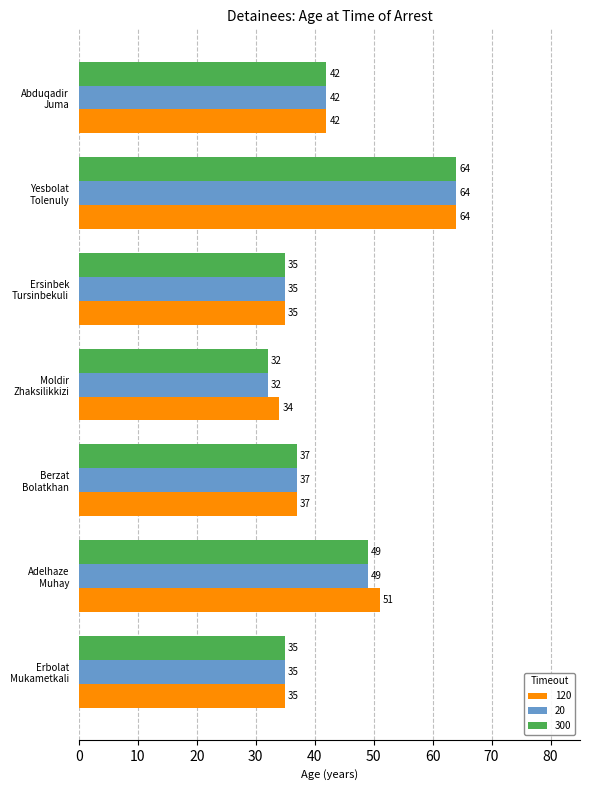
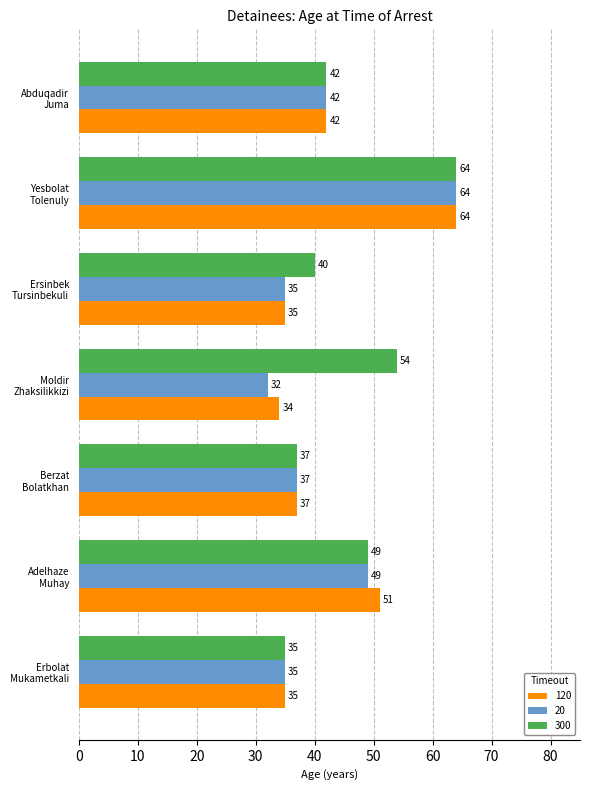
300, Ersinbek Tursinbekuli: 35 -> 40
300, Moldir Zhaksilikkizi: 32 -> 54
